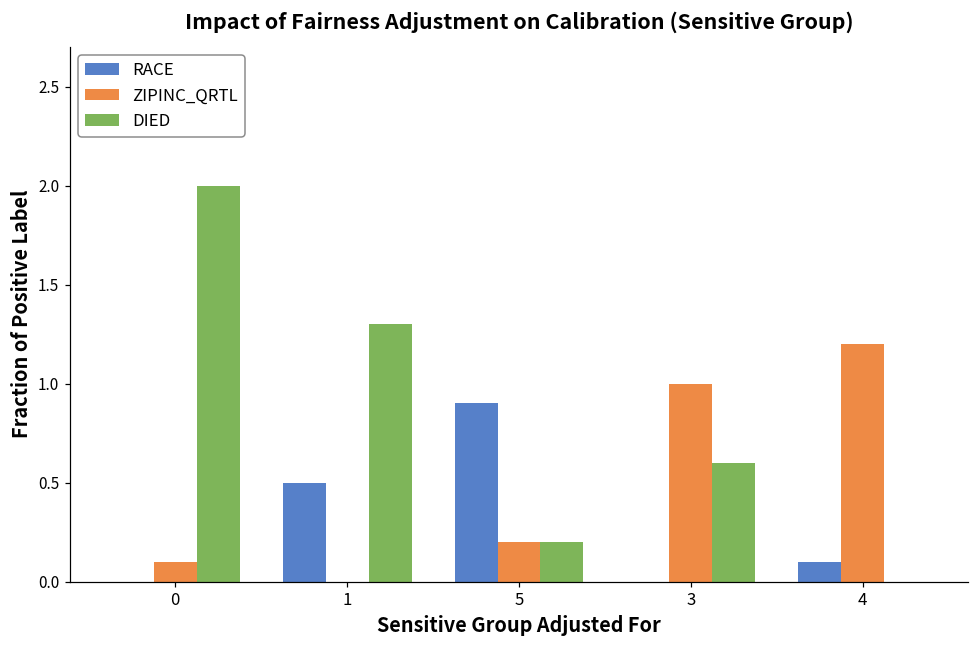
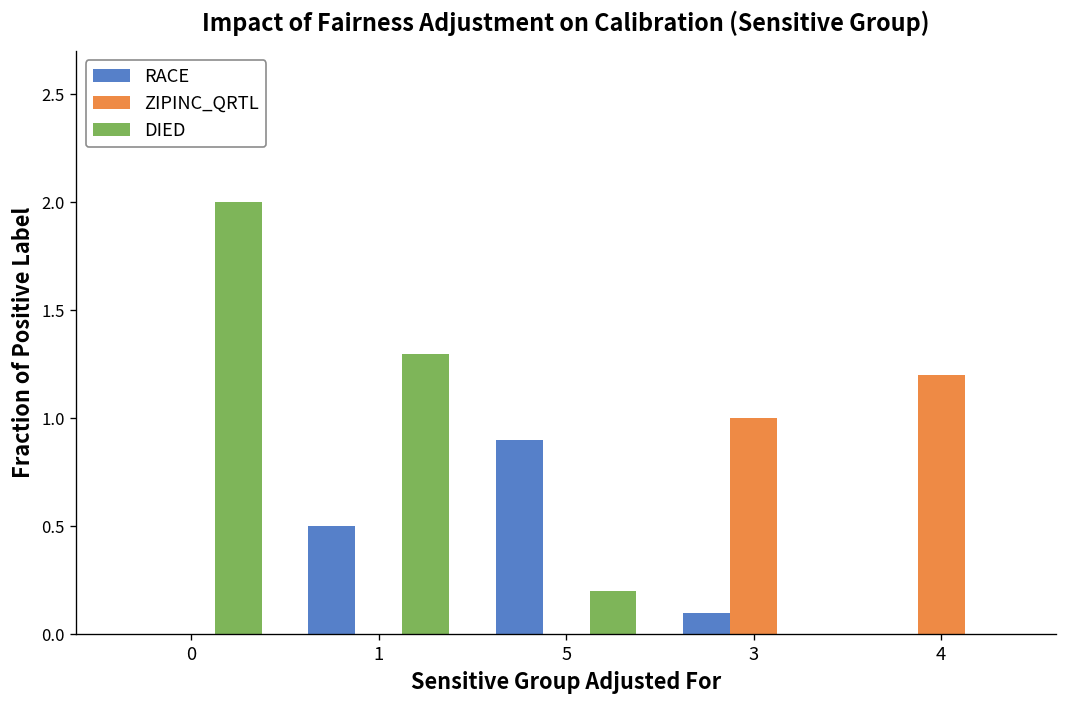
ZIPINC_QRTL, 0: 0.1 -> 0.0
ZIPINC_QRTL, 5: 0.2 -> 0.0
RACE, 3: 0.0 -> 0.1
DIED, 3: 0.6 -> 0.0
RACE, 4: 0.1 -> 0.0
